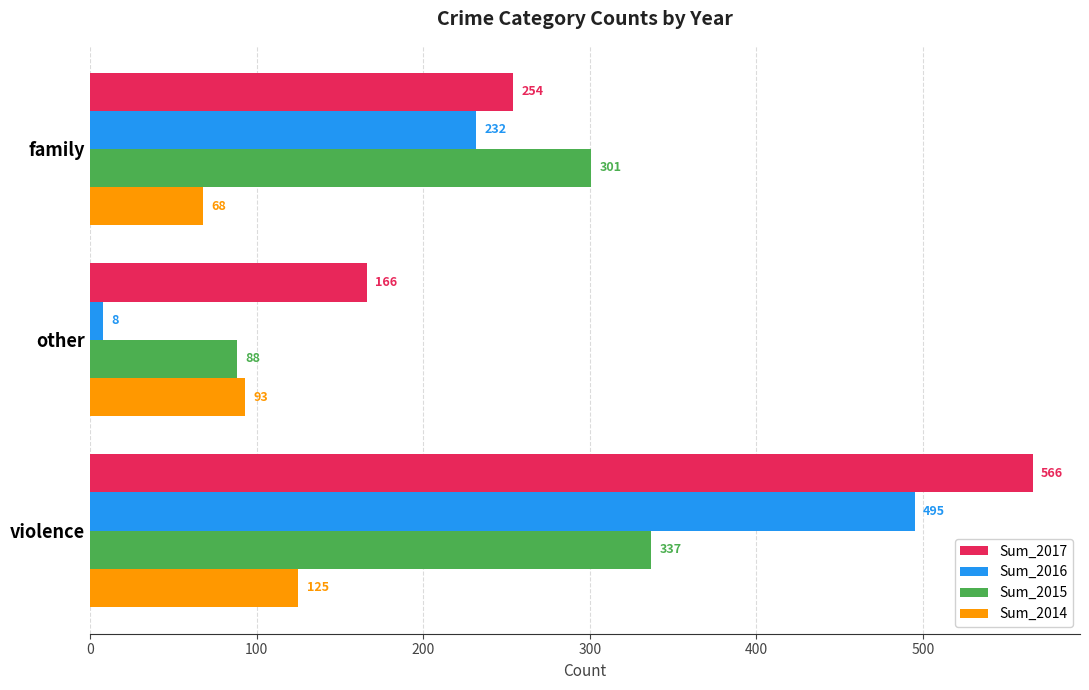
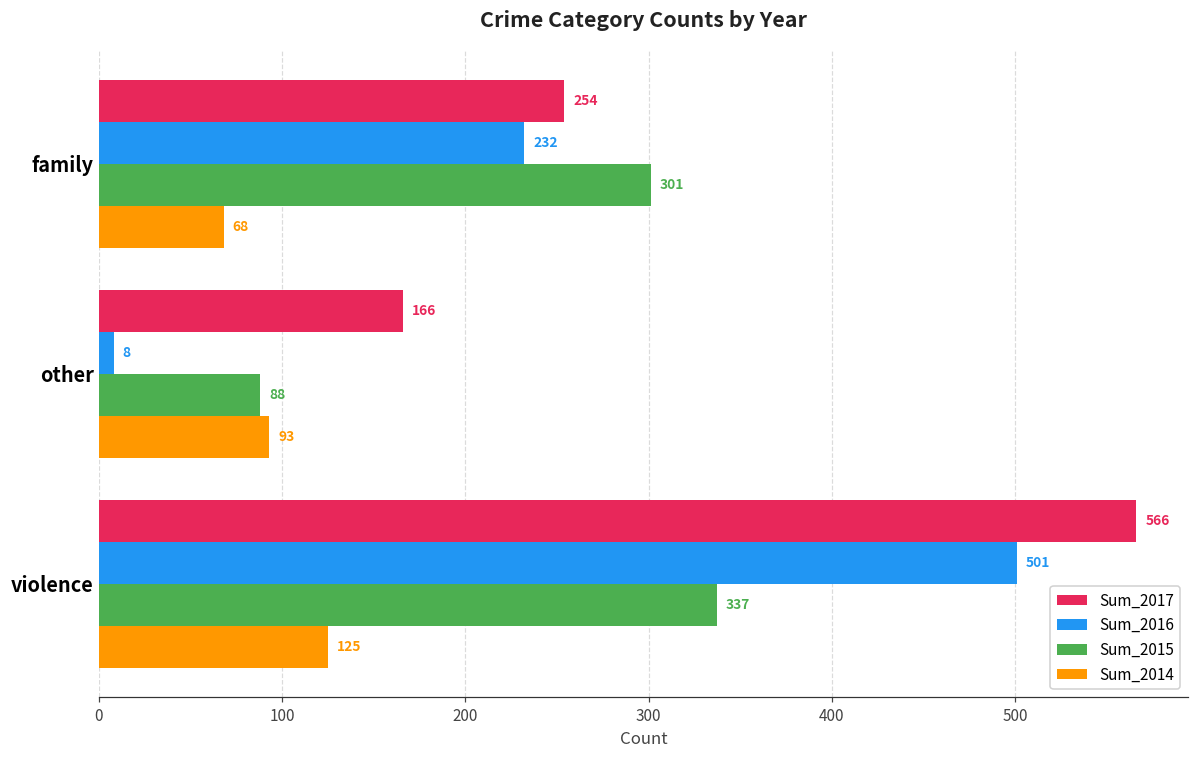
Sum_2016, violence: 495 -> 501
